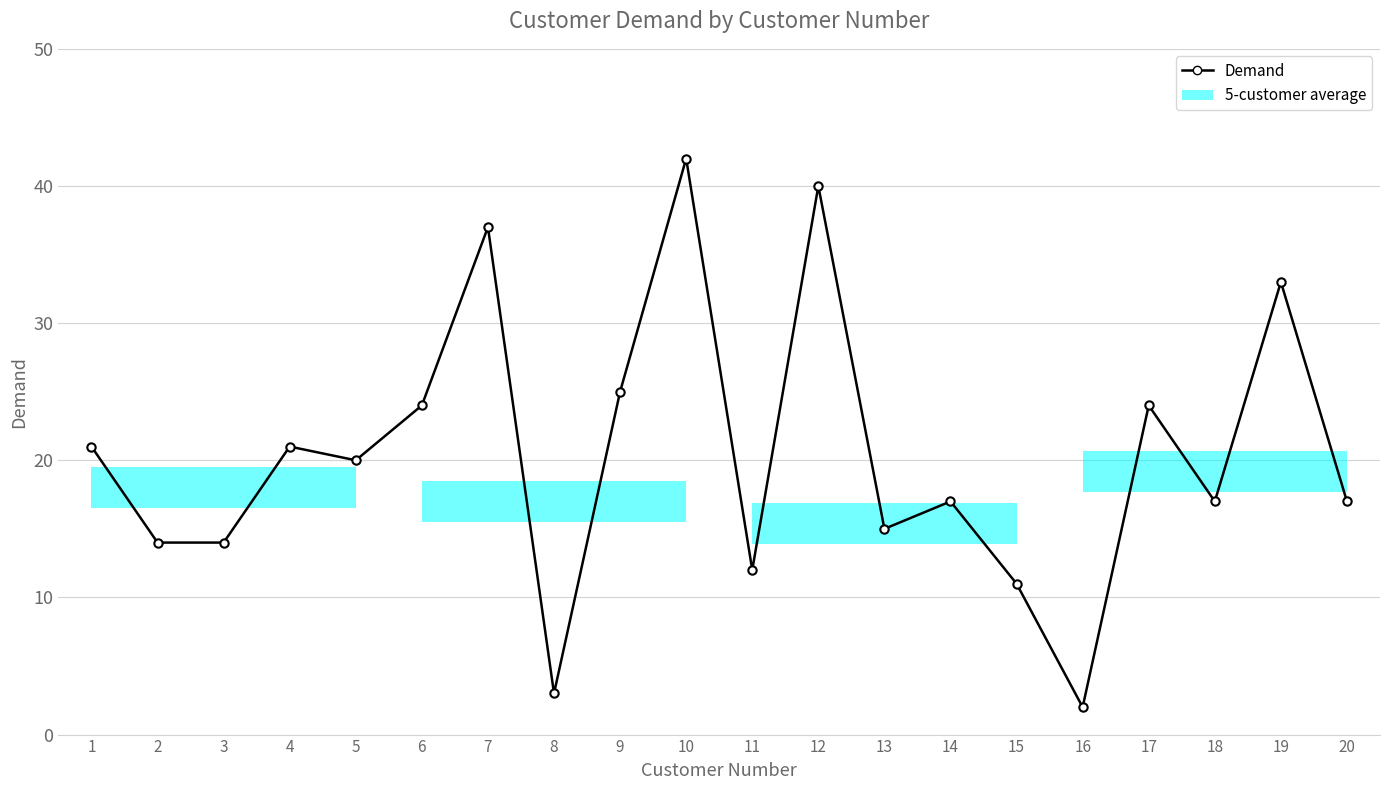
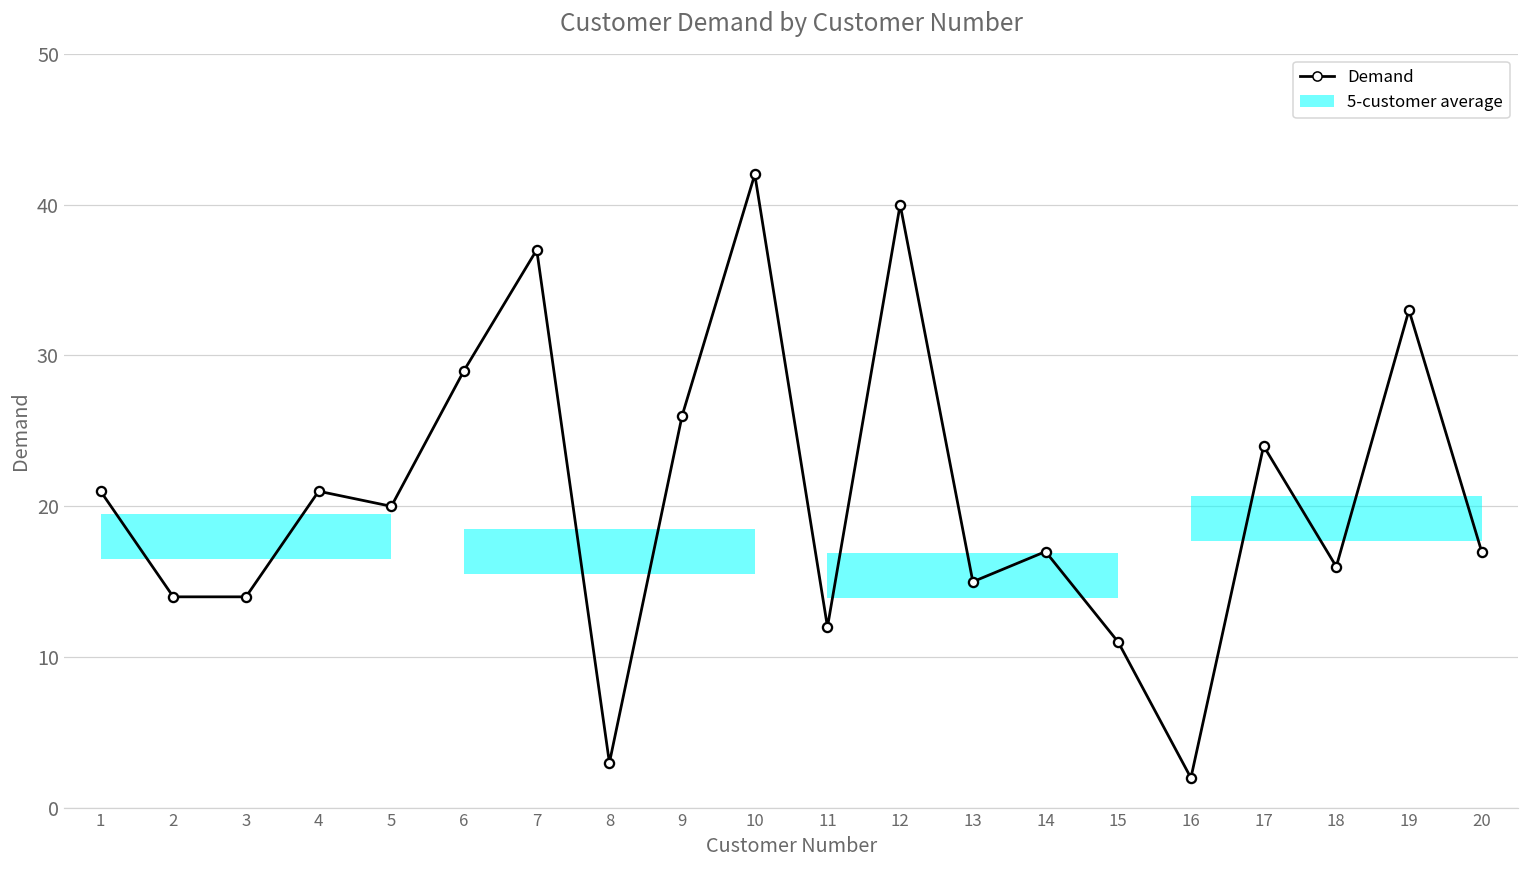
6: 24 -> 29
9: 25 -> 26
18: 17 -> 16
